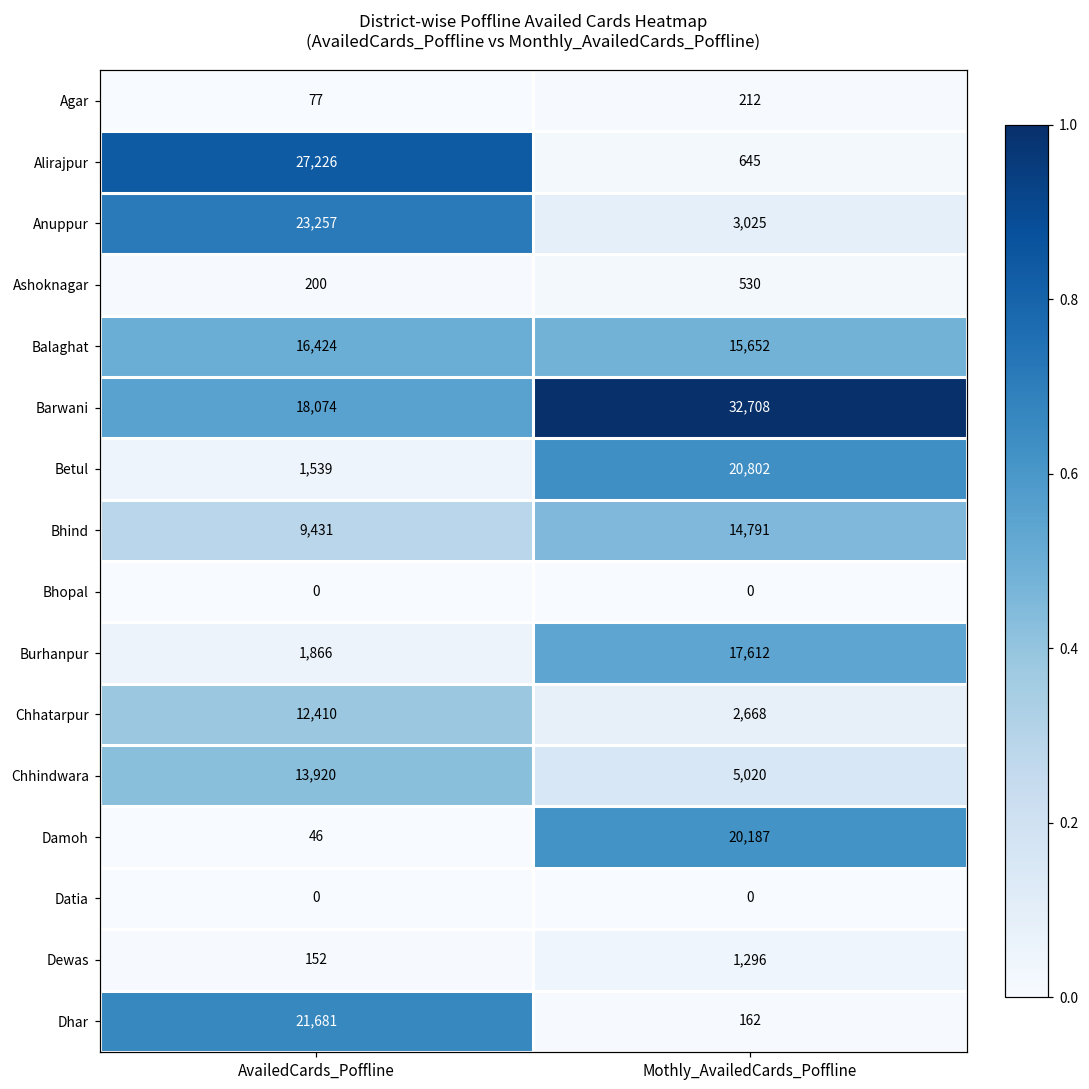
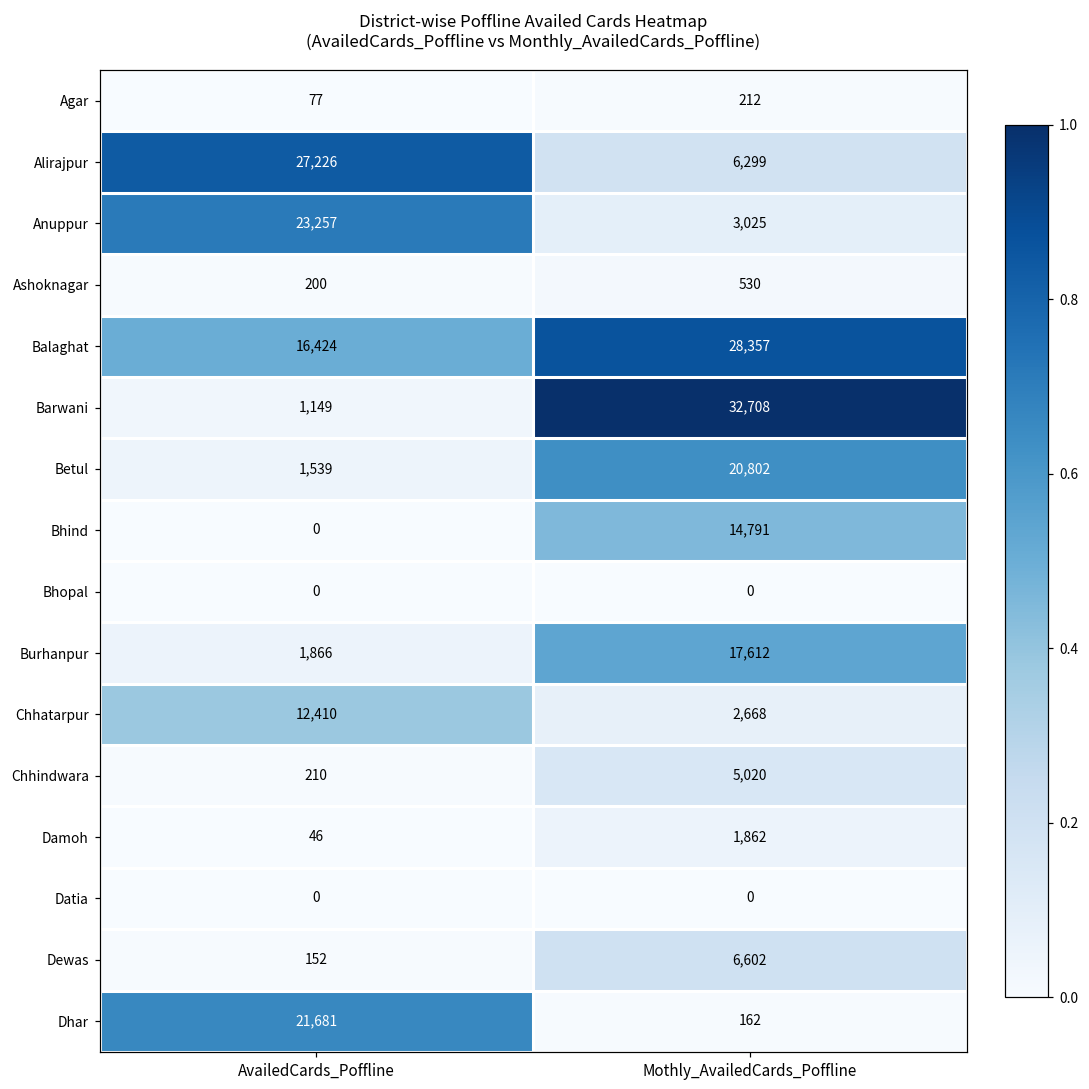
Alirajpur, Mothly_AvailedCards_Poffline: 645 -> 6,299
Balaghat, Mothly_AvailedCards_Poffline: 15,652 -> 28,357
Barwani, AvailedCards_Poffline: 18,074 -> 1,149
Bhind, AvailedCards_Poffline: 9,431 -> 0
Chhindwara, AvailedCards_Poffline: 13,920 -> 210
Damoh, Mothly_AvailedCards_Poffline: 20,187 -> 1,862
Dewas, Mothly_AvailedCards_Poffline: 1,296 -> 6,602
